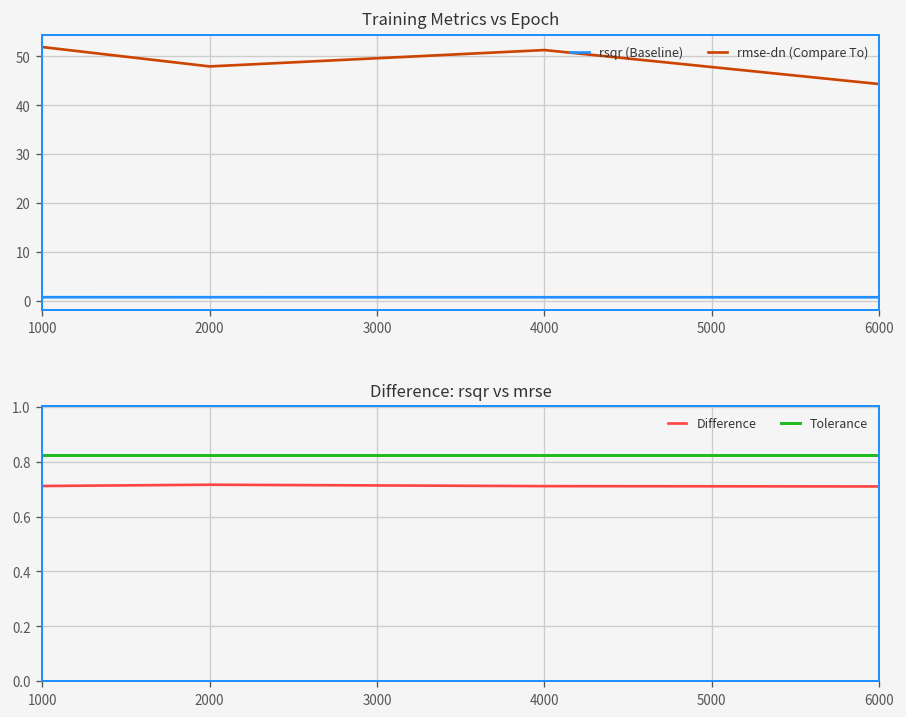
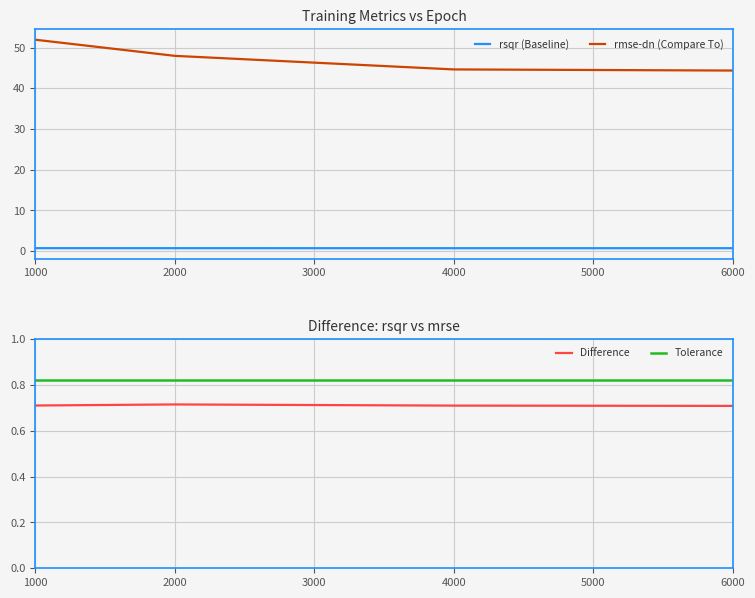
Training Metrics vs Epoch, rmse-dn (Compare To), 4000: 51 -> 45
